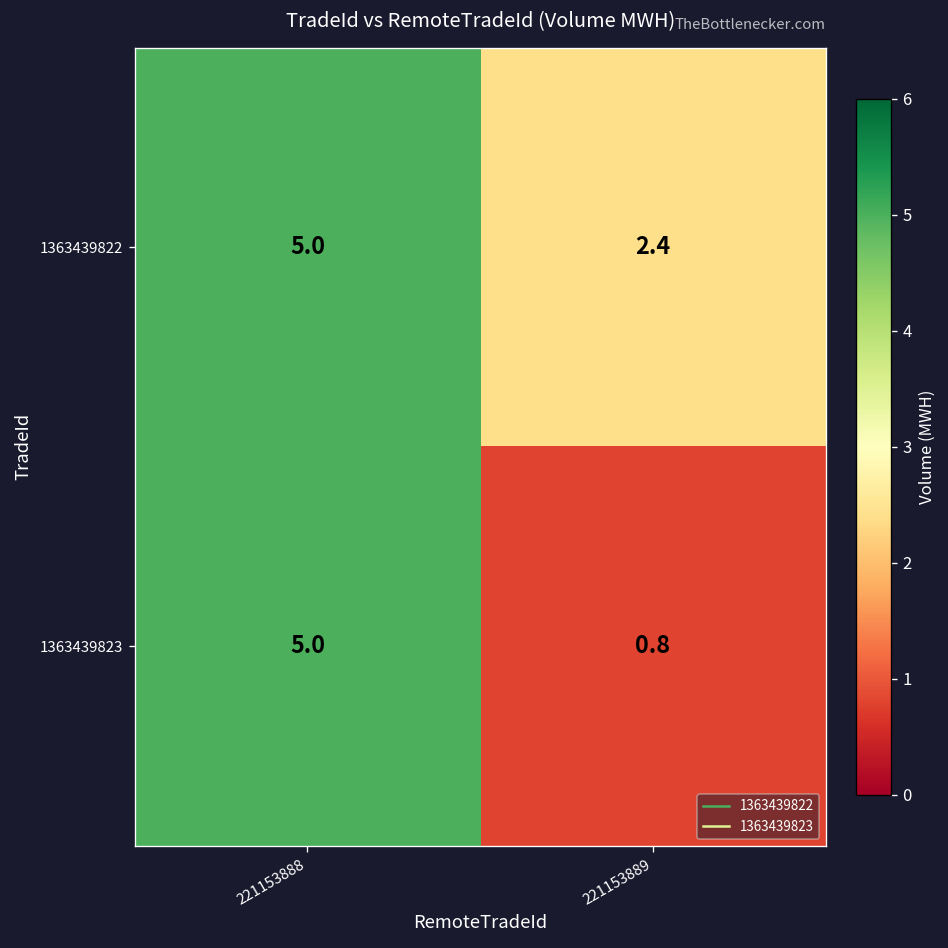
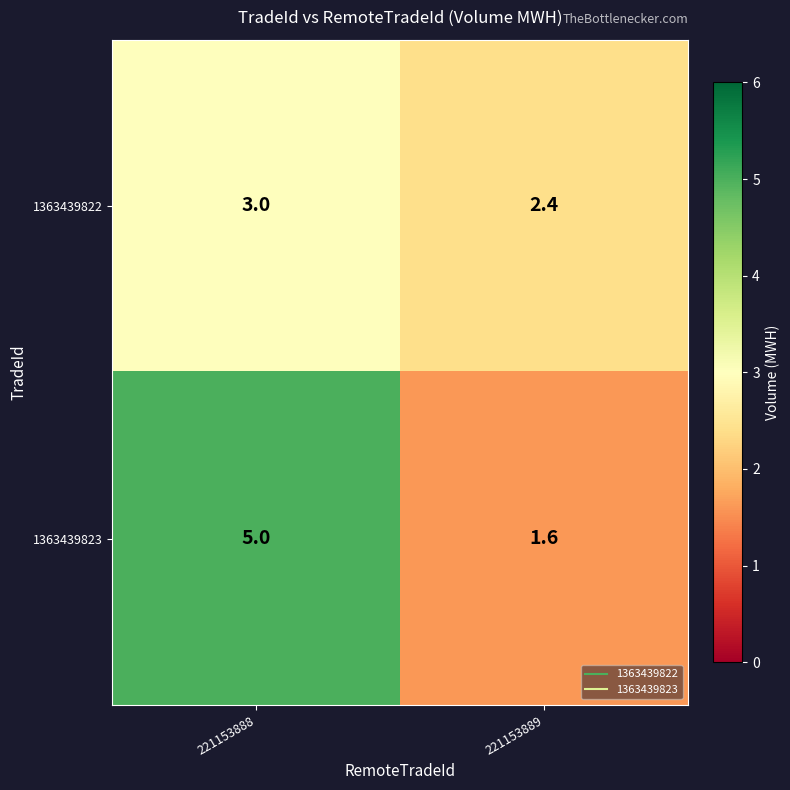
1363439822, 221153888: 5.0 -> 3.0
1363439823, 221153889: 0.8 -> 1.6
